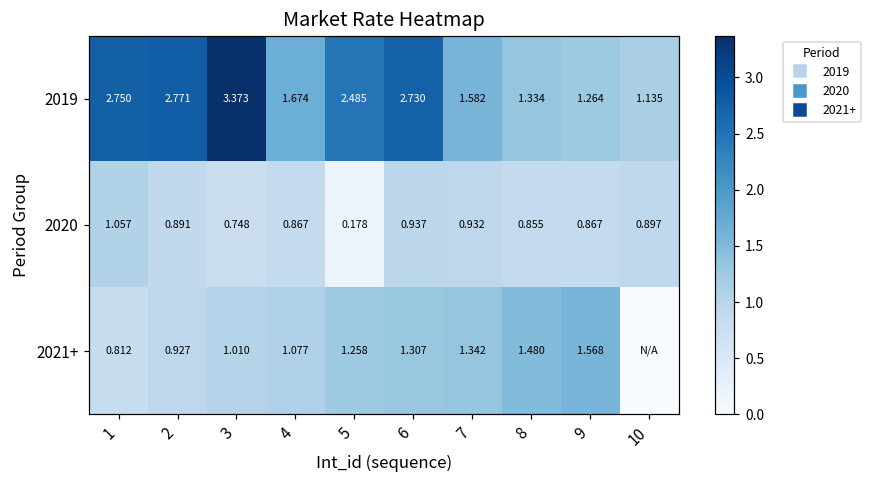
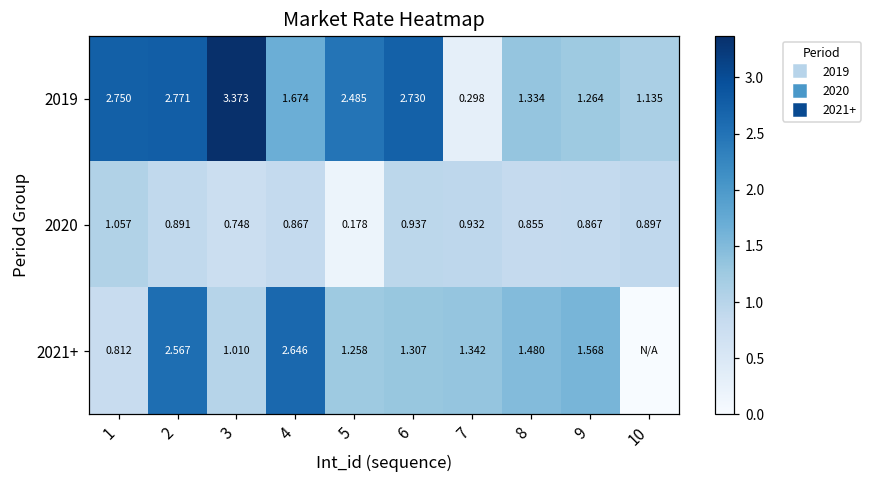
2019, 7: 1.582 -> 0.298
2021+, 2: 0.927 -> 2.567
2021+, 4: 1.077 -> 2.646
